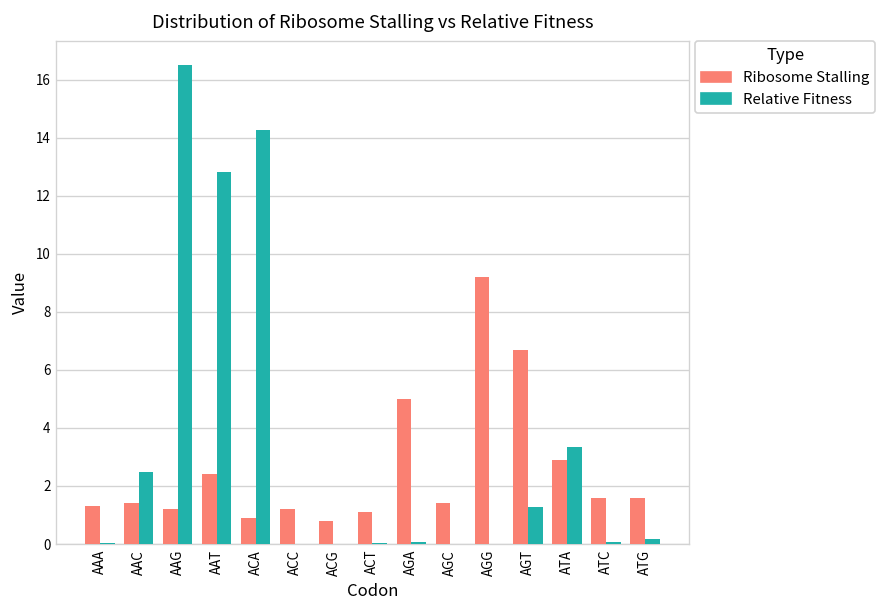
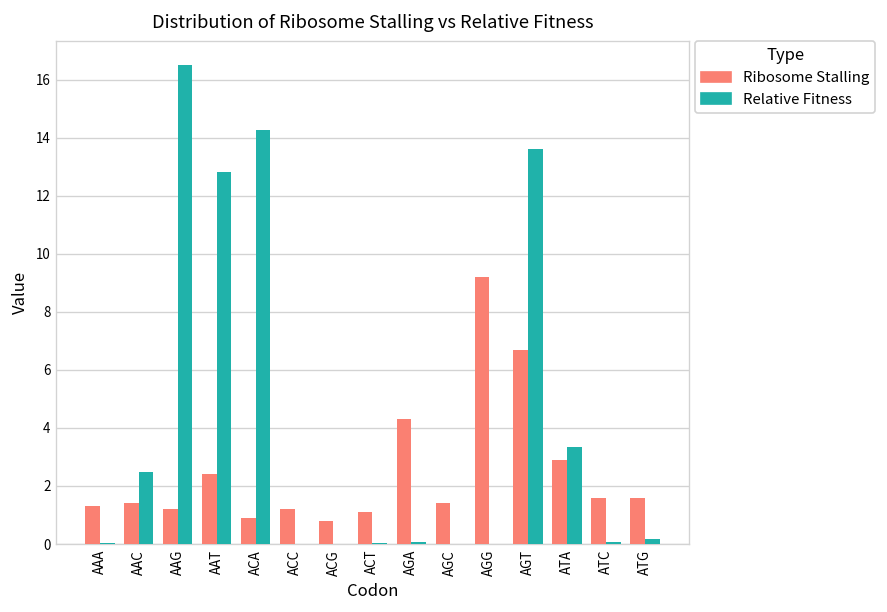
Ribosome Stalling, AGA: 5.0 -> 4.3
Relative Fitness, AGT: 1.3 -> 13.6
